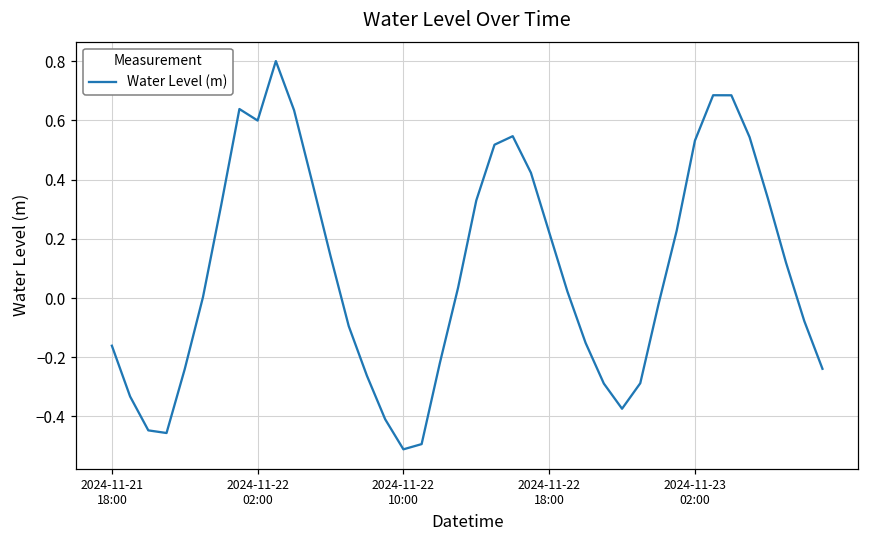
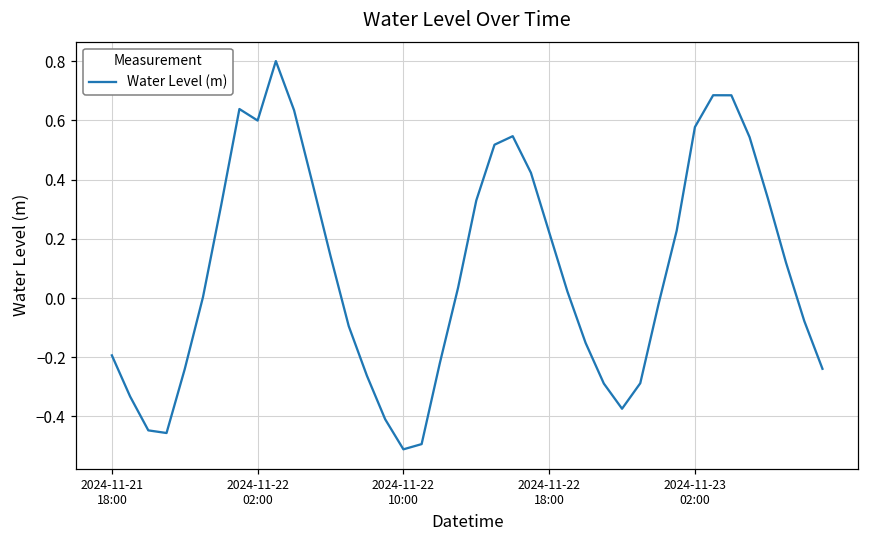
2024-11-21 18:00: -0.16 -> -0.19
2024-11-23 02:00: 0.53 -> 0.58
